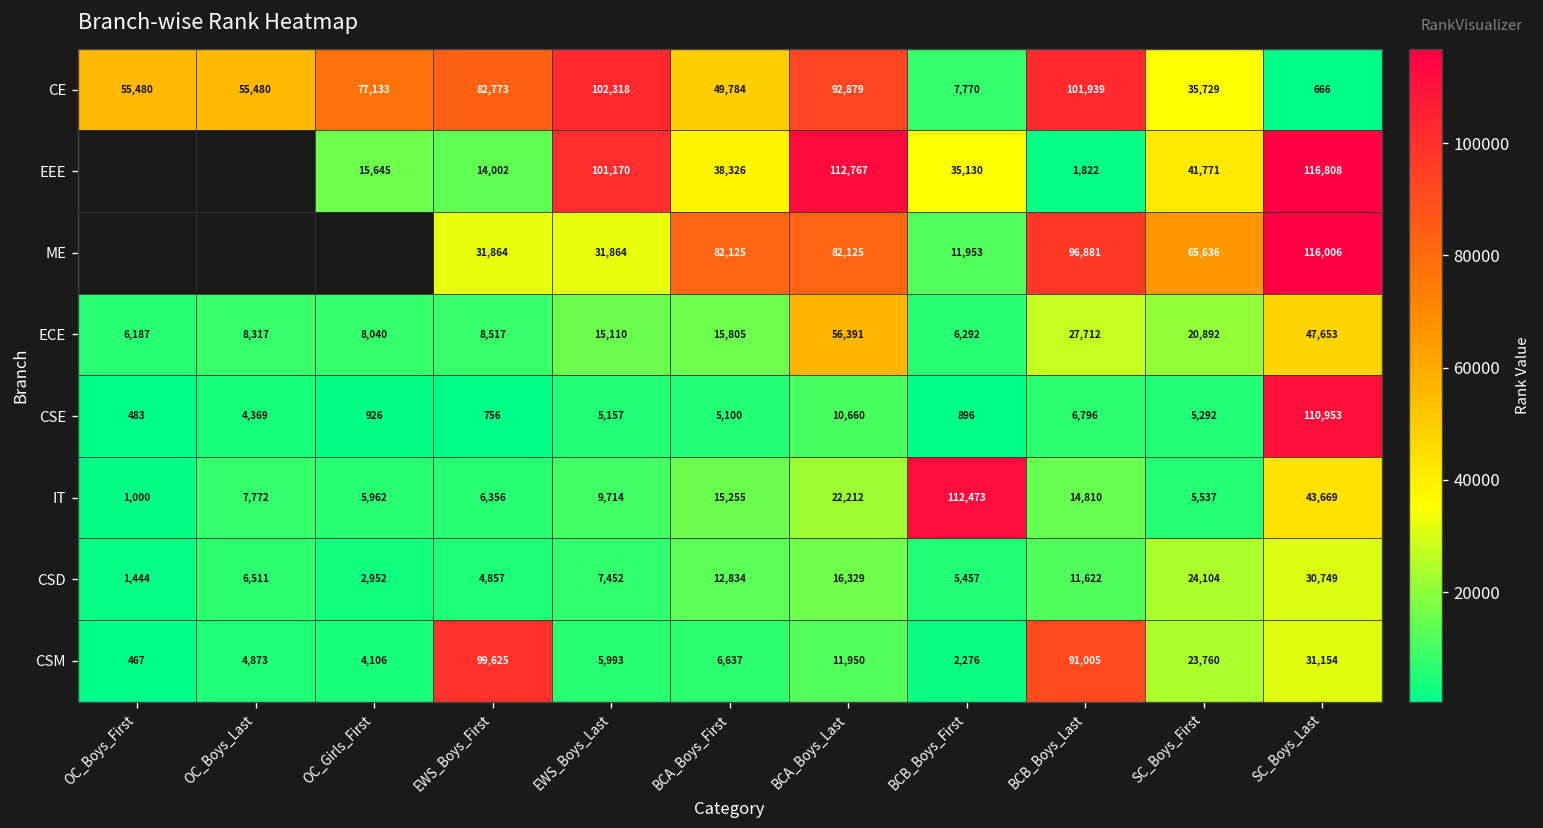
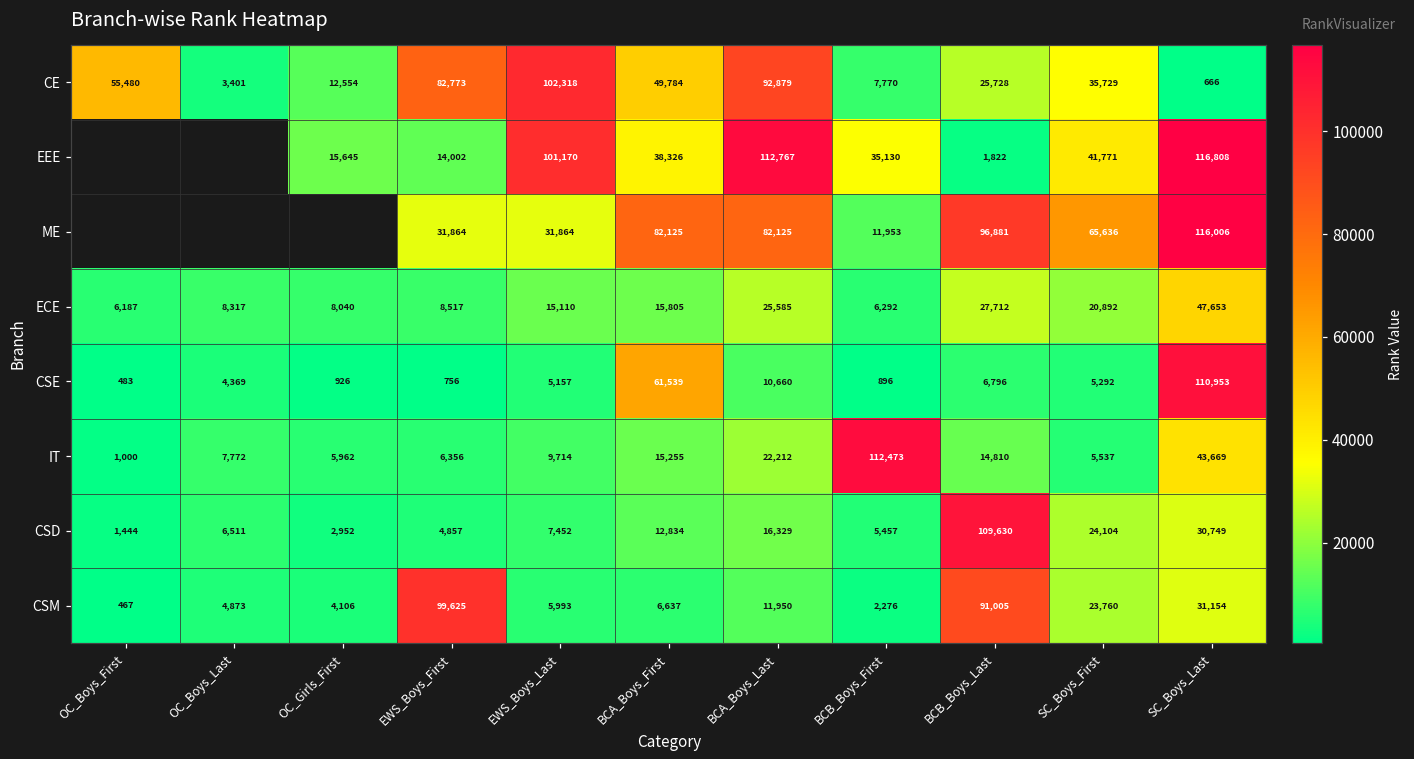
CE, OC_Boys_Last: 55,480 -> 3,401
CE, OC_Girls_First: 77,133 -> 12,554
CE, BCB_Boys_Last: 101,939 -> 25,728
ECE, BCA_Boys_Last: 56,391 -> 25,585
CSE, BCA_Boys_First: 5,100 -> 61,539
CSD, BCB_Boys_Last: 11,622 -> 109,630
